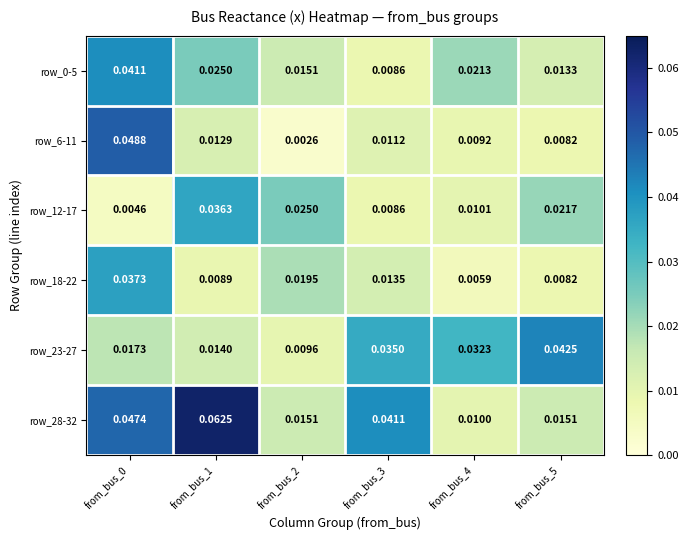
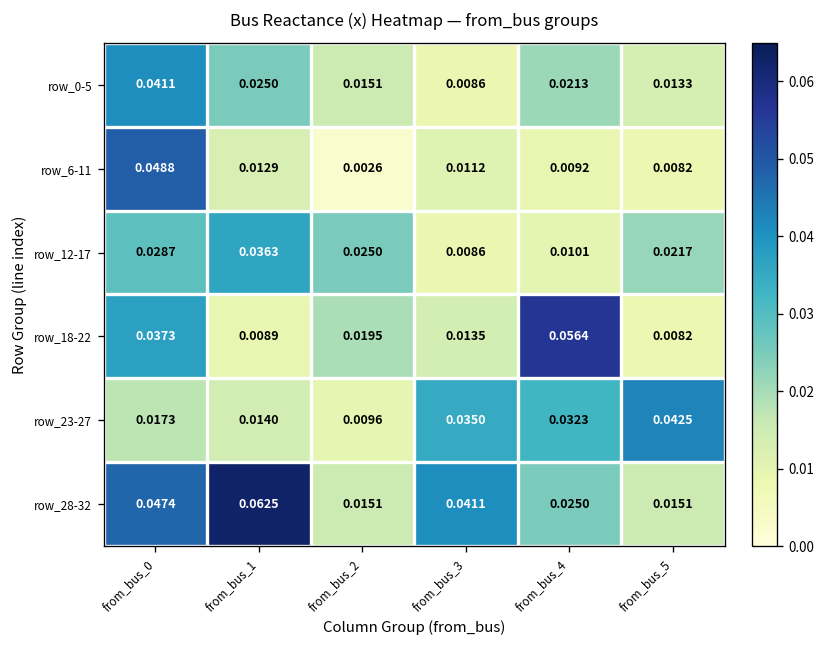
row_12-17, from_bus_0: 0.0046 -> 0.0287
row_18-22, from_bus_4: 0.0059 -> 0.0564
row_28-32, from_bus_4: 0.0100 -> 0.0250
